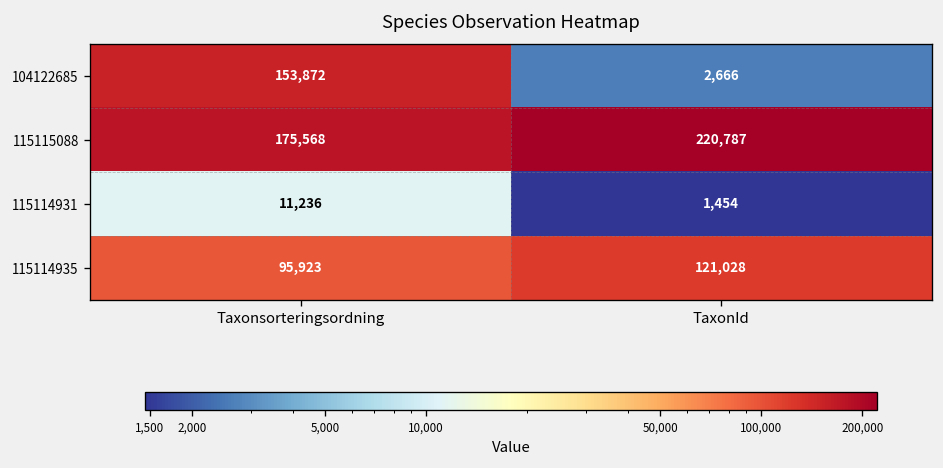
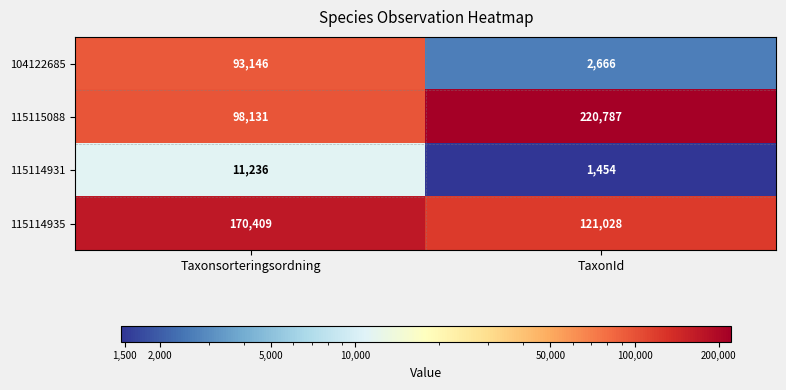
104122685, Taxonsorteringsordning: 153,872 -> 93,146
115115088, Taxonsorteringsordning: 175,568 -> 98,131
115114935, Taxonsorteringsordning: 95,923 -> 170,409
